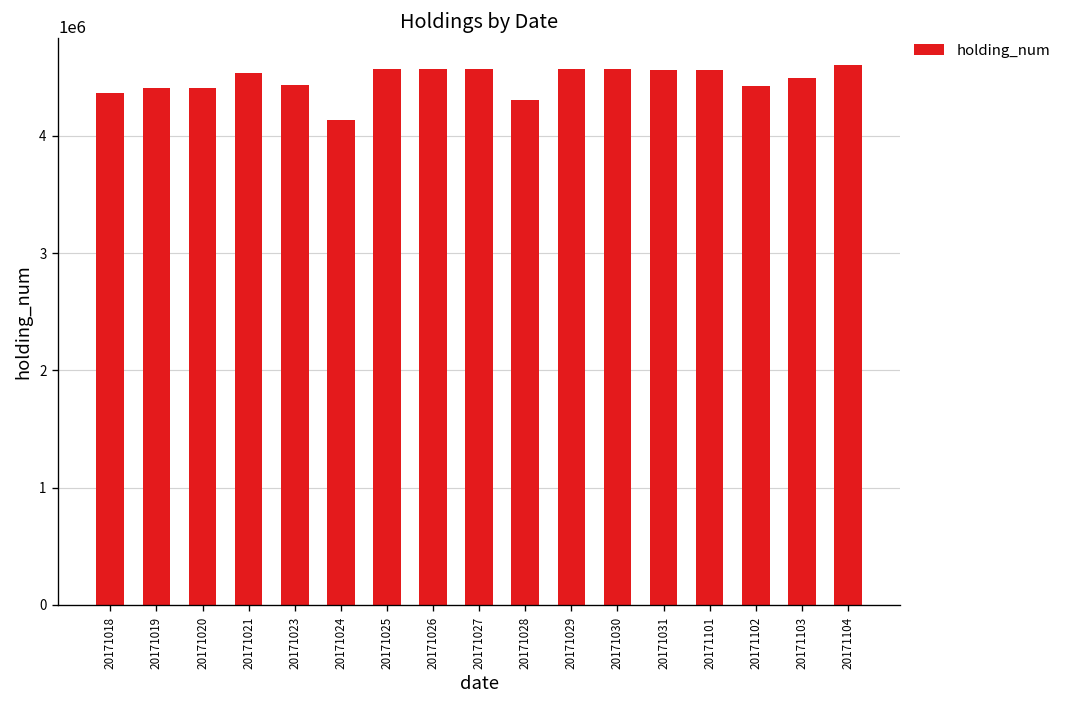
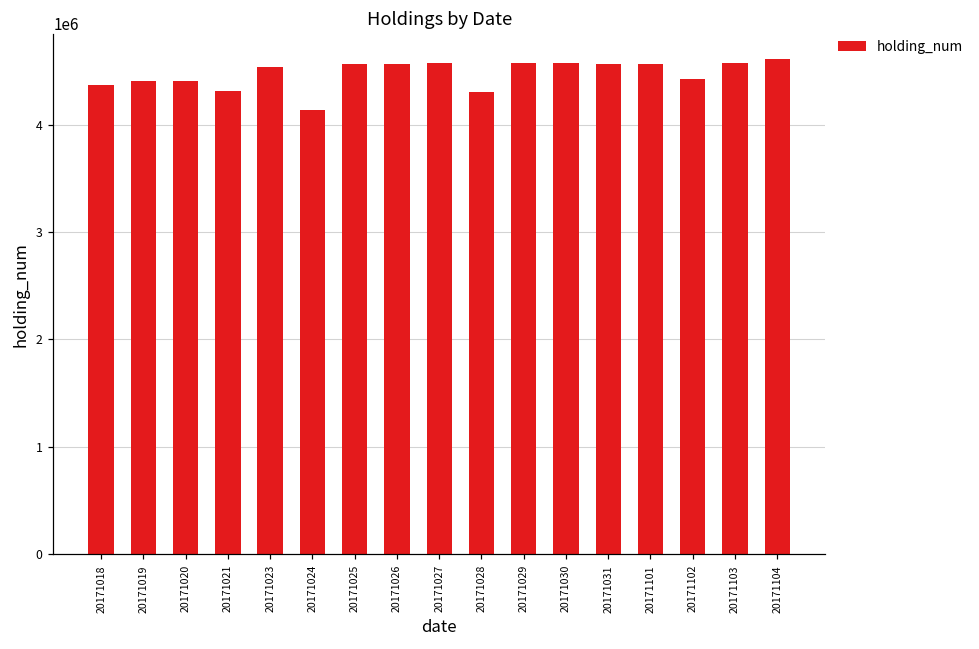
20171021: 4500000 -> 4300000
20171023: 4400000 -> 4500000
20171103: 4500000 -> 4600000
